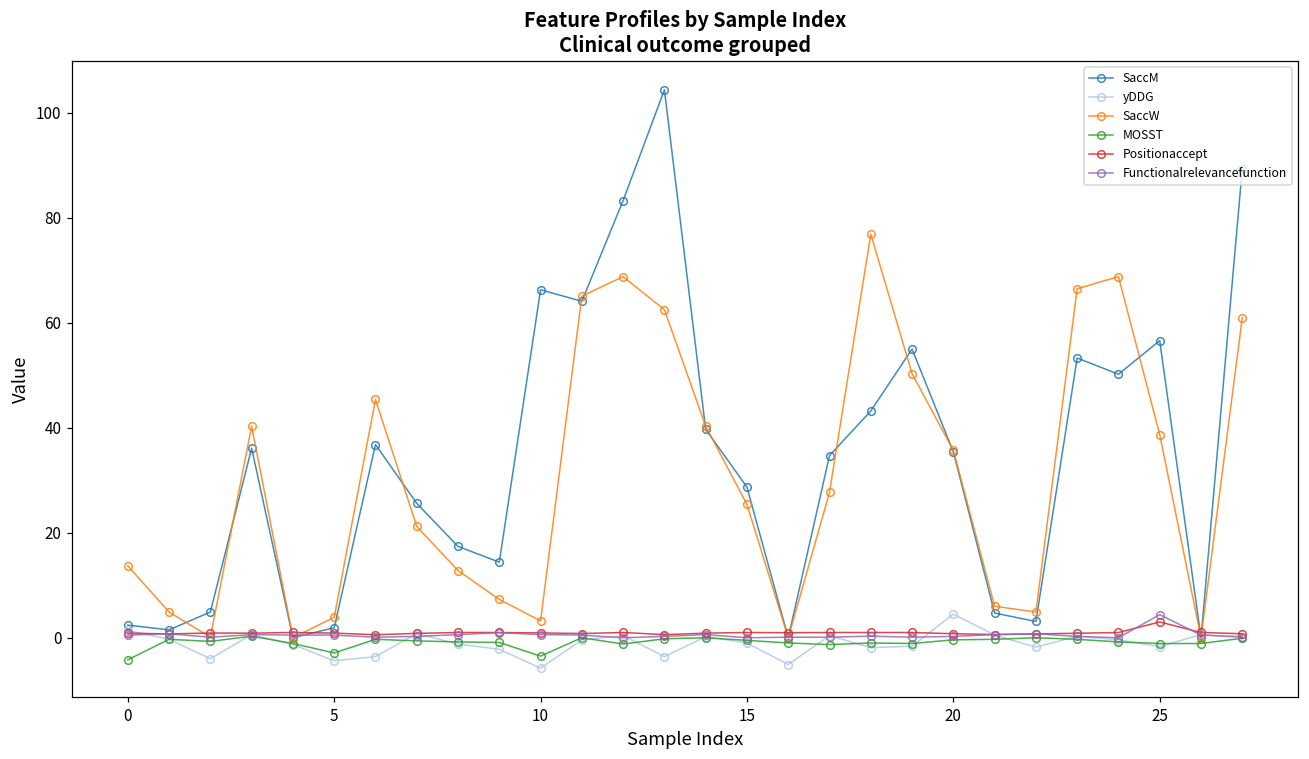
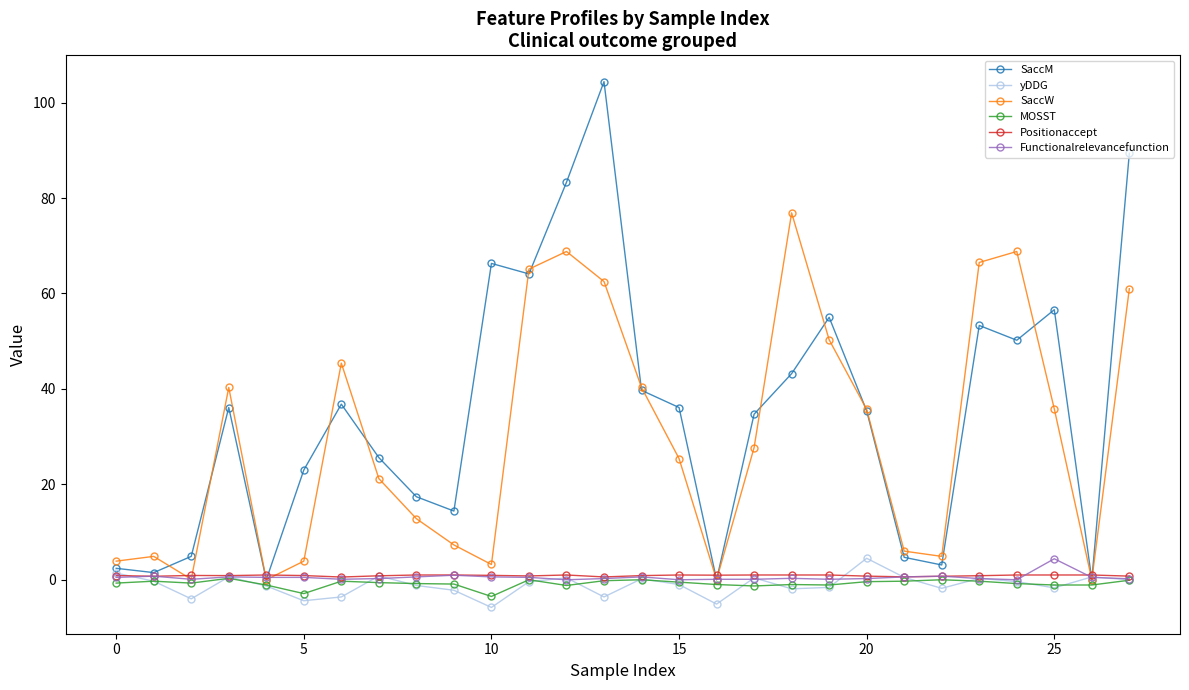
SaccW, 0: 14 -> 4
MOSST, 0: -4 -> -1
SaccM, 5: 2 -> 23
SaccM, 15: 29 -> 36
SaccW, 25: 39 -> 36
Positionaccept, 25: 3 -> 1
